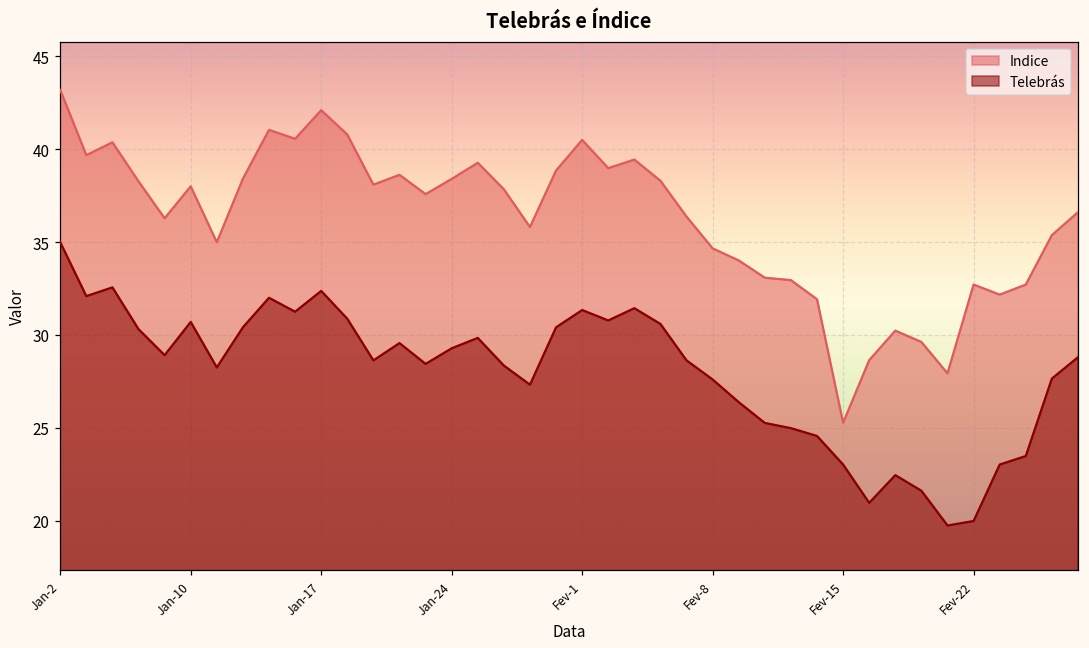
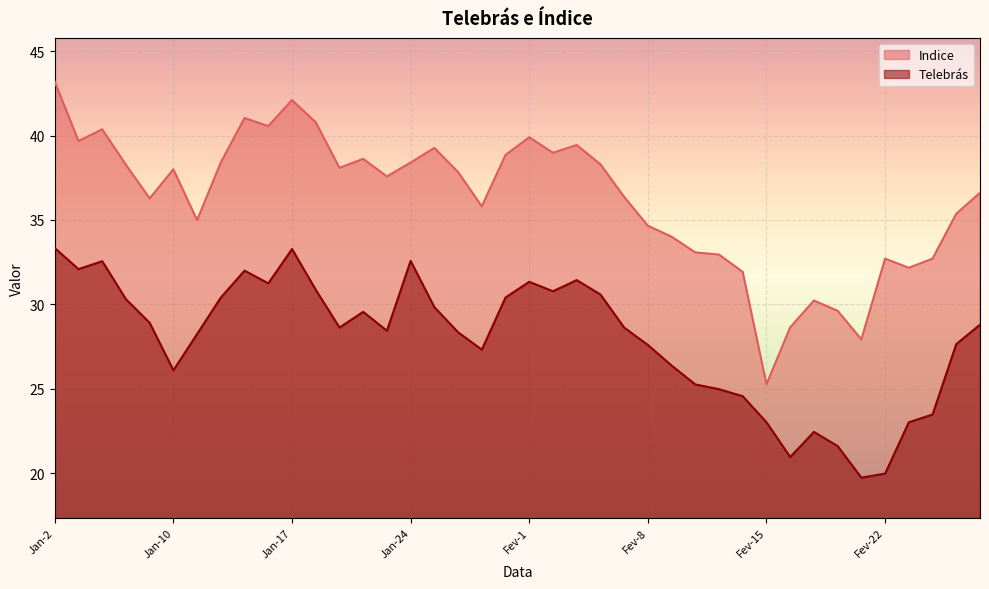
Telebrás, Jan-2: 35.0 -> 33.3
Telebrás, Jan-10: 30.7 -> 26.1
Telebrás, Jan-17: 32.4 -> 33.3
Telebrás, Jan-24: 29.3 -> 32.6
Indice, Fev-1: 40.5 -> 39.9
